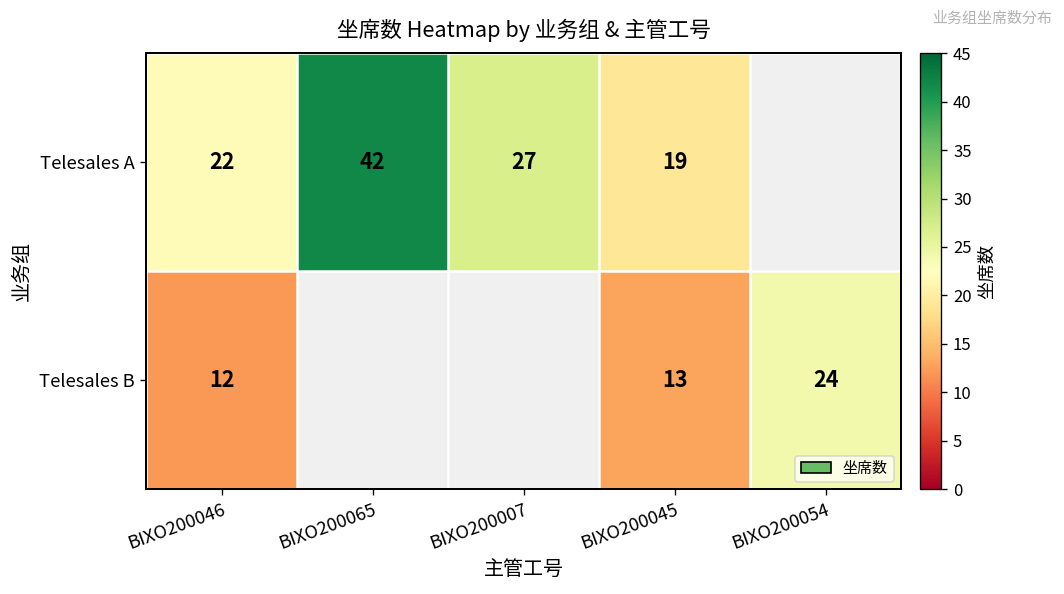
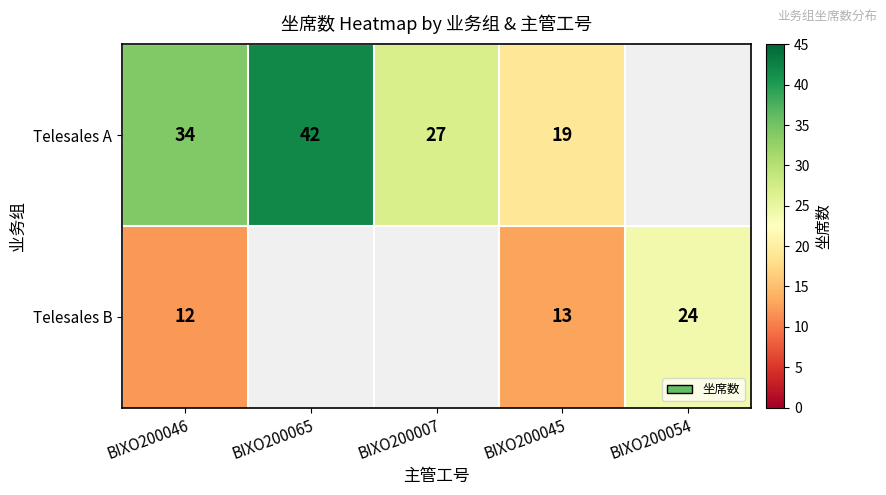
Telesales A, BIXO200046: 22 -> 34
